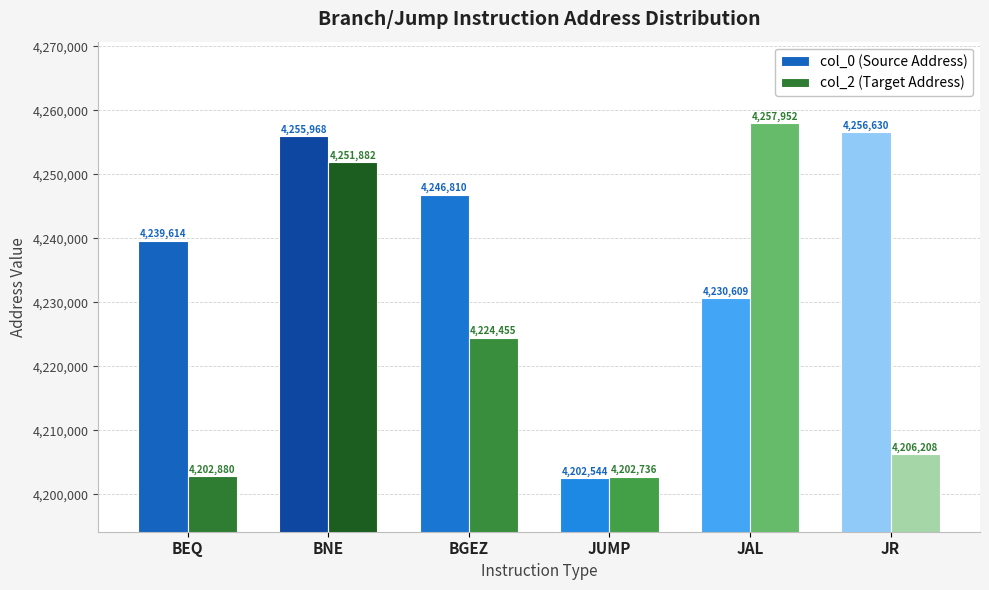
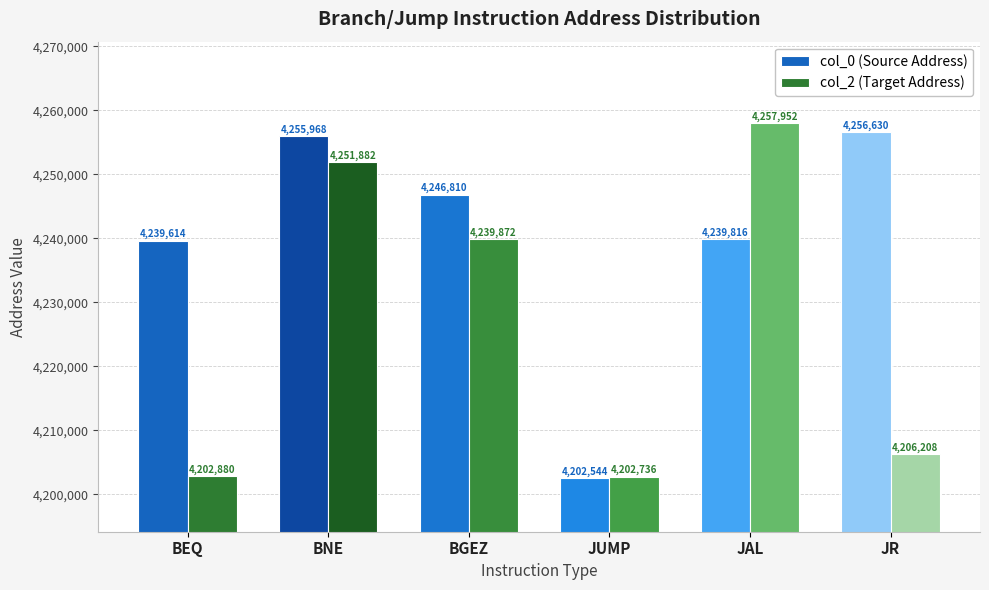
col_2 (Target Address), BGEZ: 4,224,455 -> 4,239,872
col_0 (Source Address), JAL: 4,230,609 -> 4,239,816
